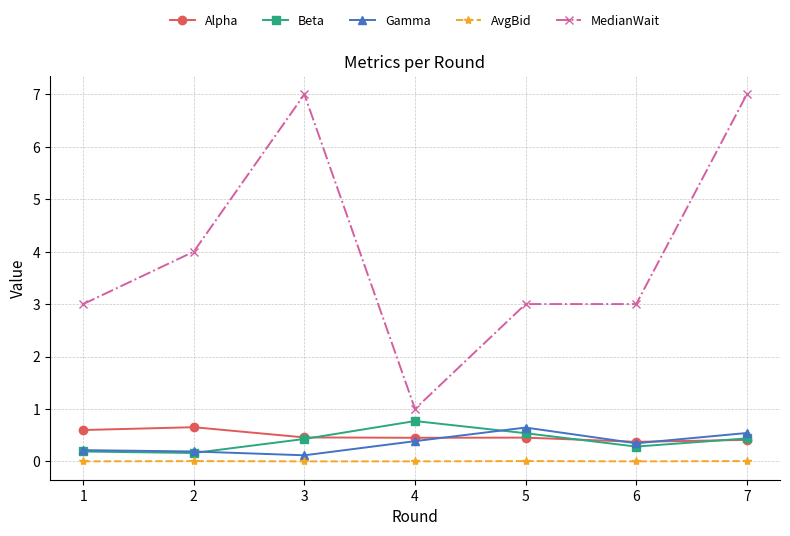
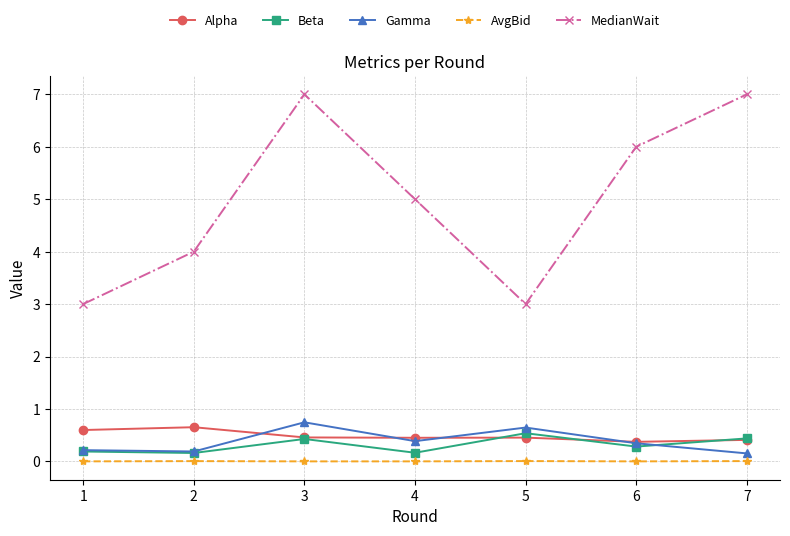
Gamma, 3: 0.1 -> 0.7
Beta, 4: 0.8 -> 0.2
MedianWait, 4: 1 -> 5
MedianWait, 6: 3 -> 6
Gamma, 7: 0.5 -> 0.2
